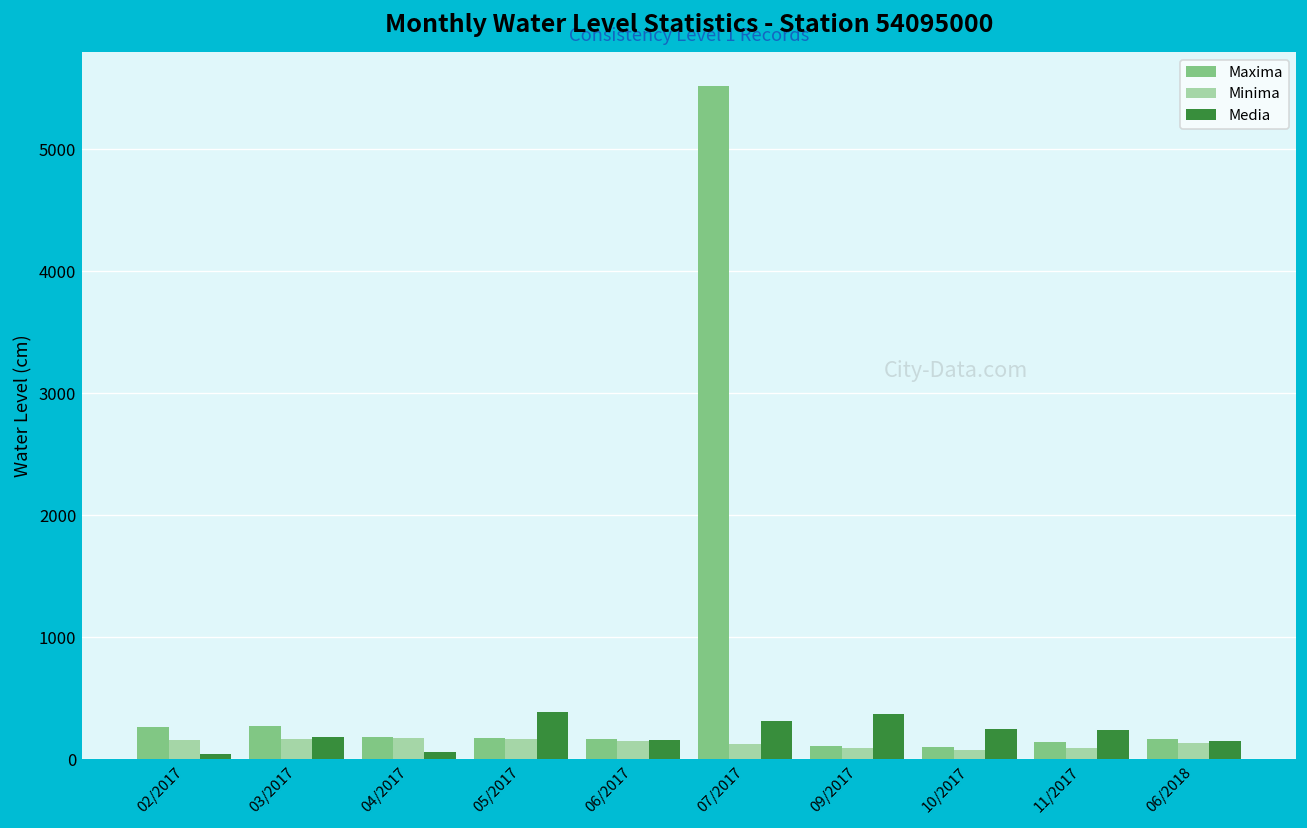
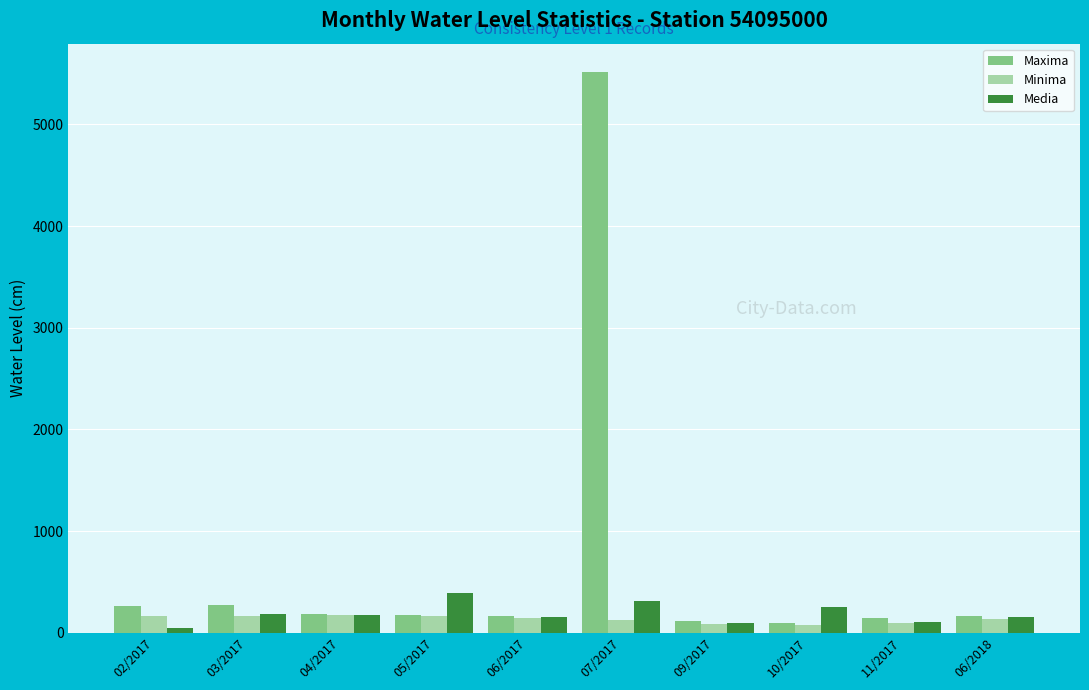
Media, 04/2017: 60 -> 170
Media, 09/2017: 370 -> 100
Media, 11/2017: 240 -> 100
